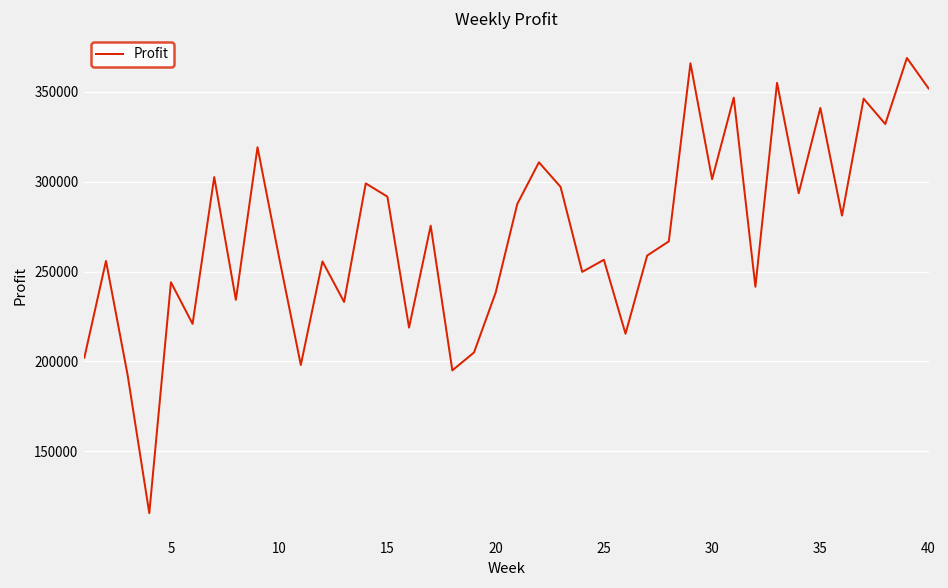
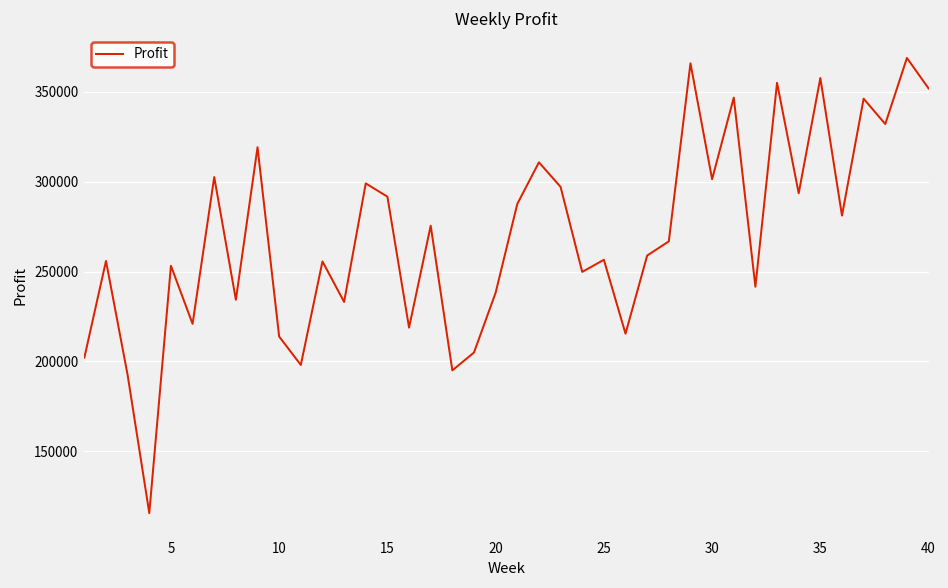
5: 244000 -> 253000
10: 258000 -> 214000
35: 341000 -> 358000
